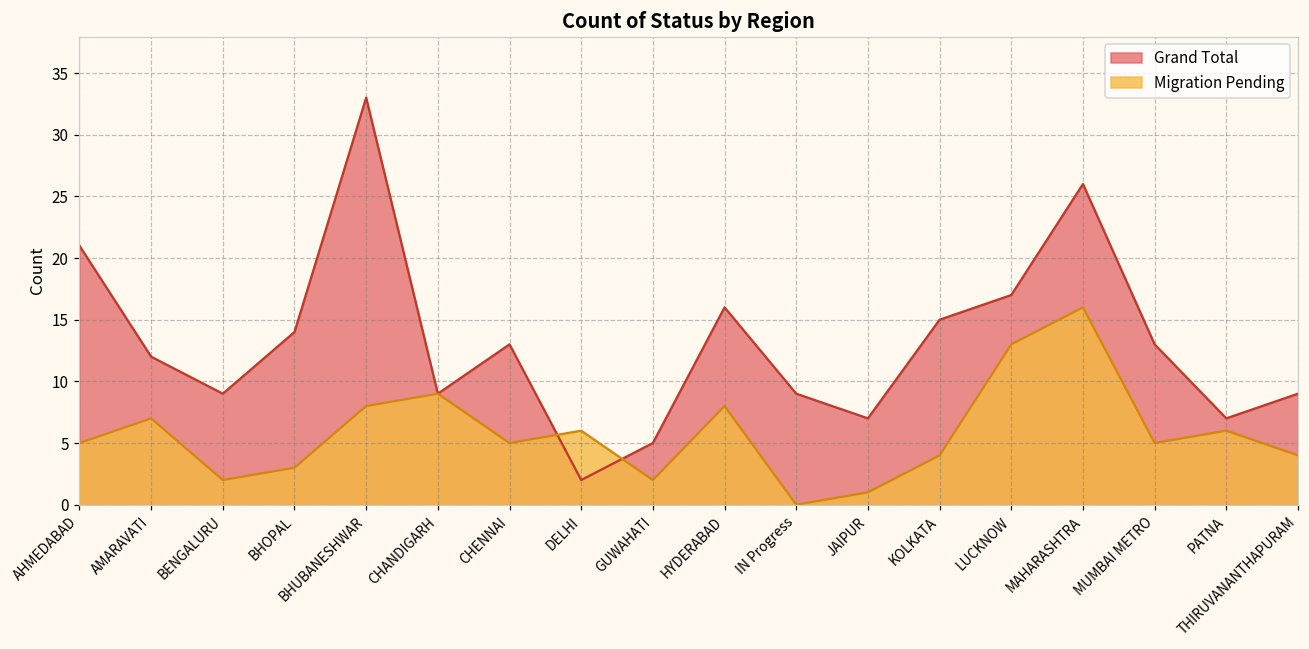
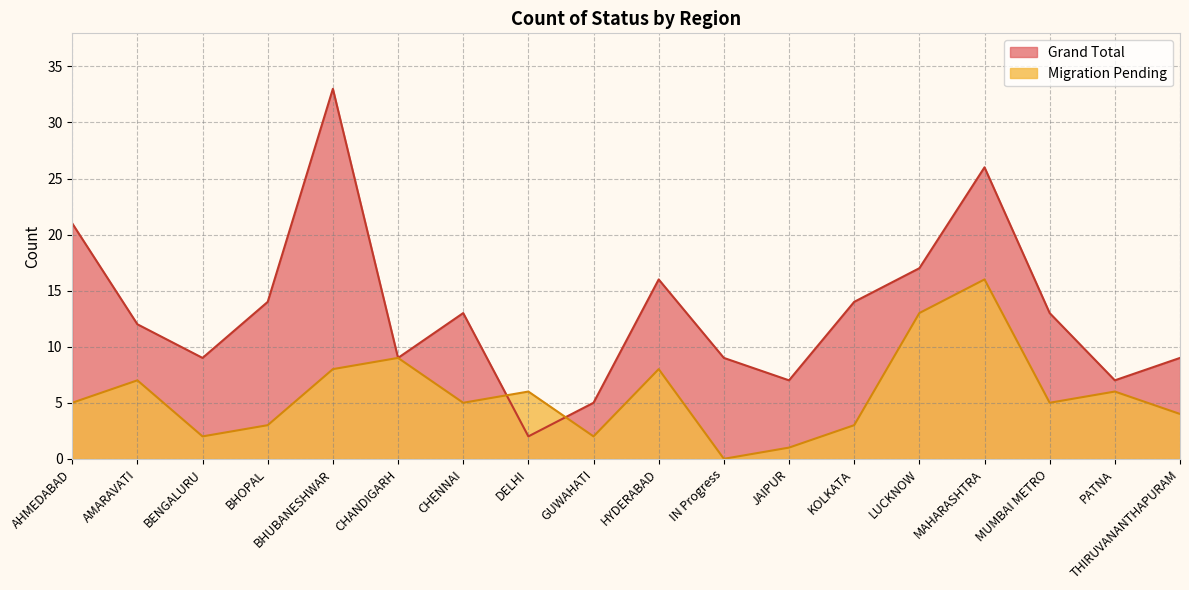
Grand Total, KOLKATA: 15 -> 14
Migration Pending, KOLKATA: 4 -> 3
